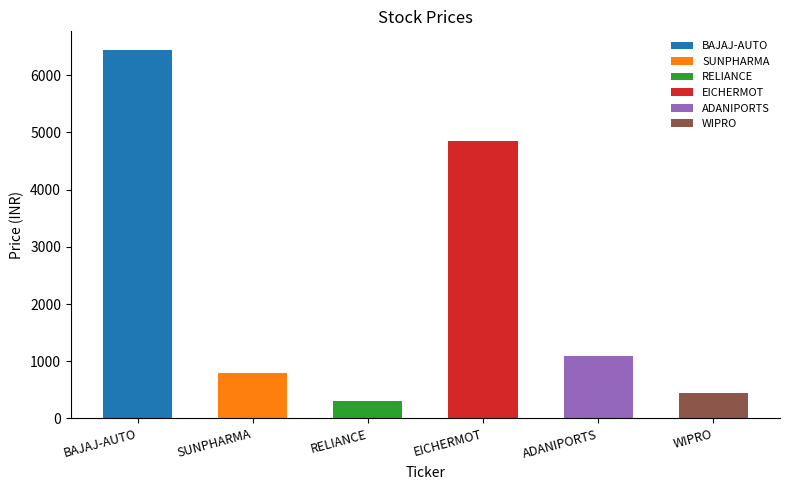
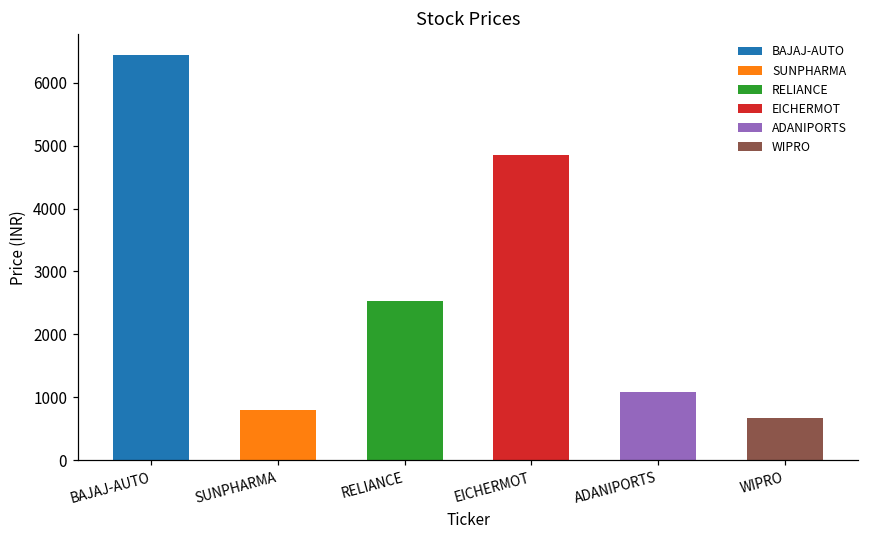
RELIANCE: 300 -> 2500
WIPRO: 400 -> 700
